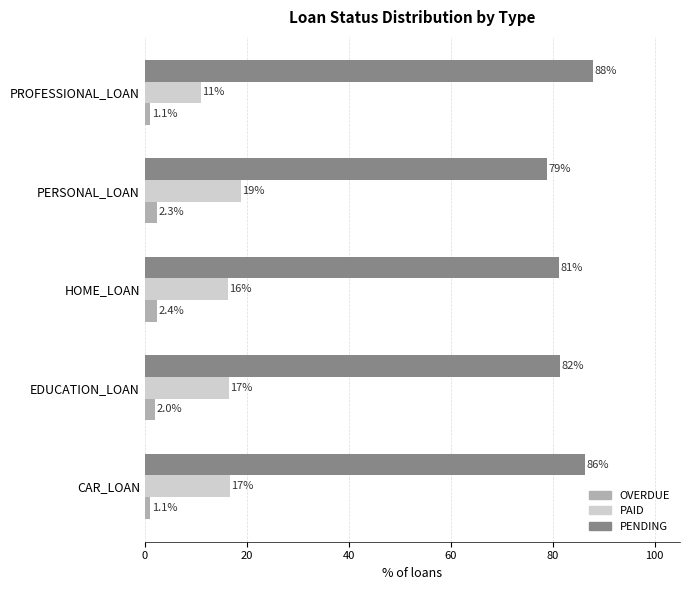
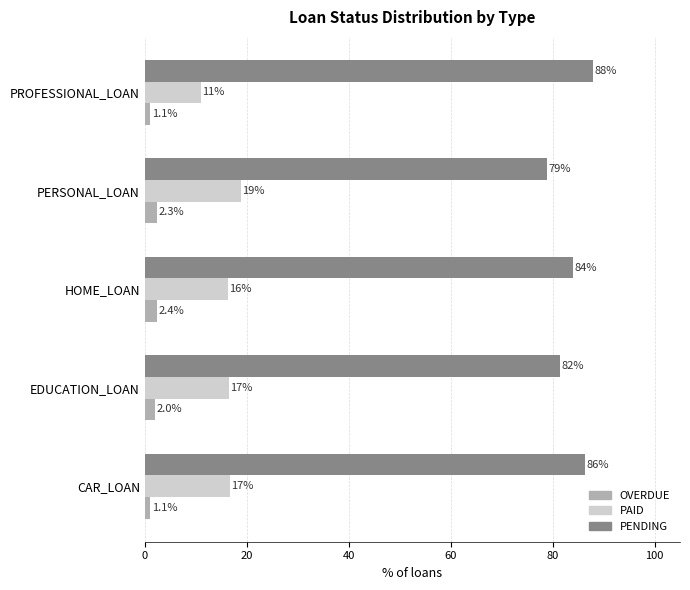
PENDING, HOME_LOAN: 81% -> 84%
